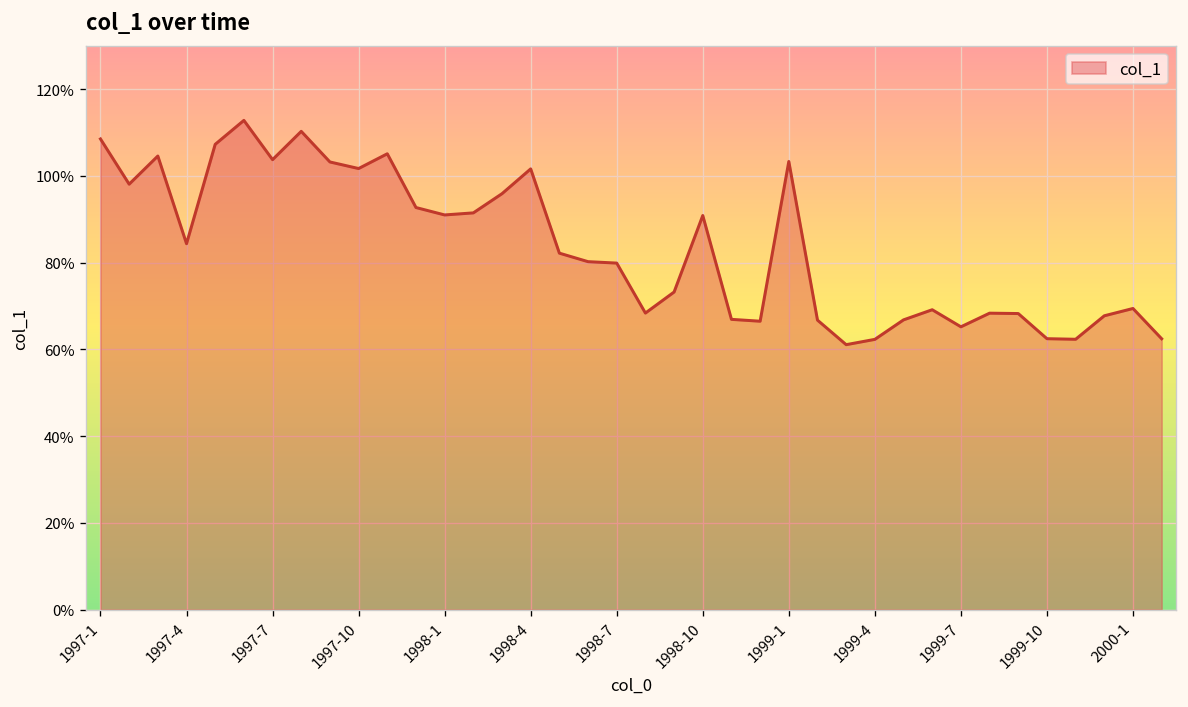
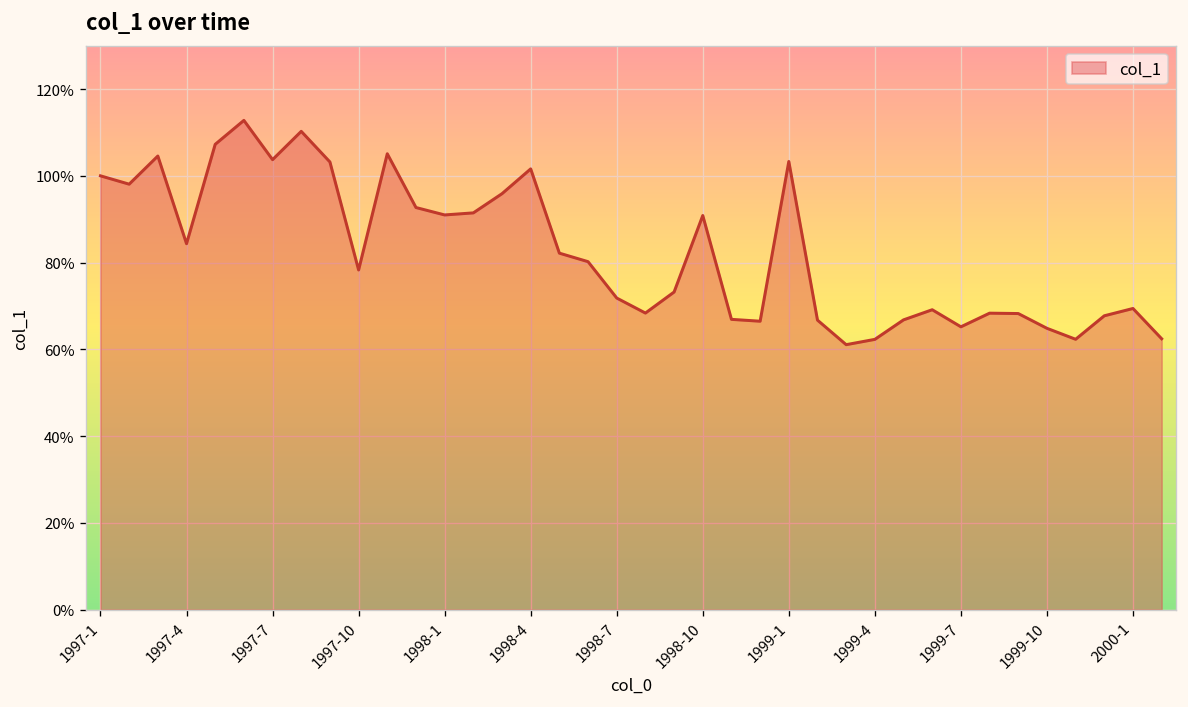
1997-1: 109% -> 100%
1997-10: 102% -> 78%
1998-7: 80% -> 72%
1999-10: 62% -> 65%
